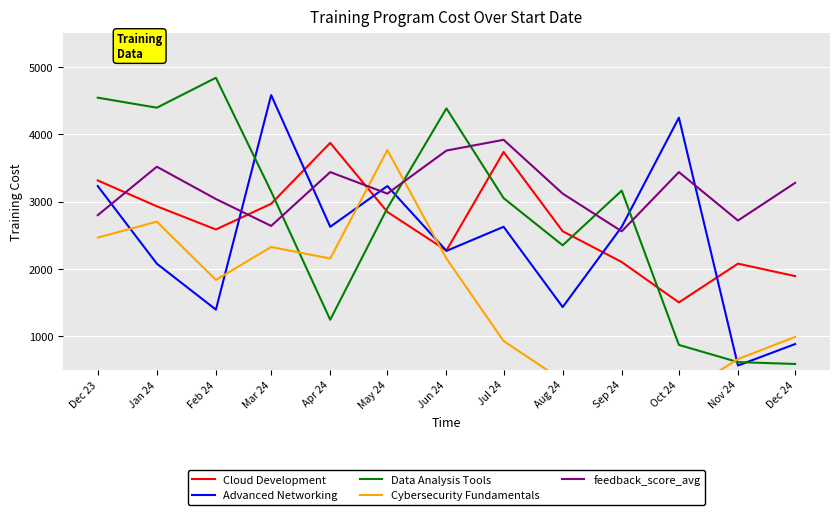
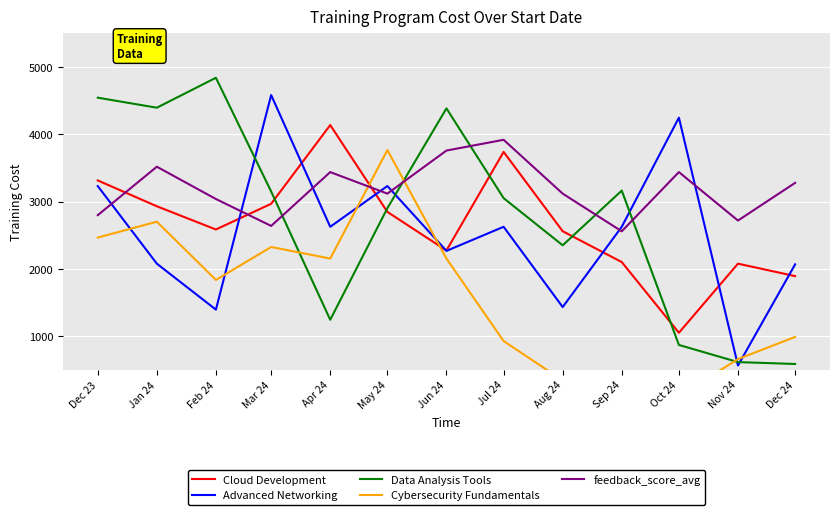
Cloud Development, Apr 24: 3900 -> 4100
Cloud Development, Oct 24: 1500 -> 1100
Advanced Networking, Dec 24: 900 -> 2100
